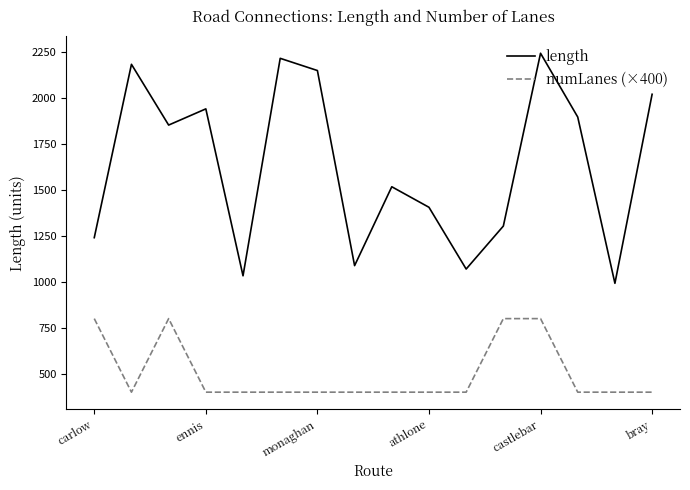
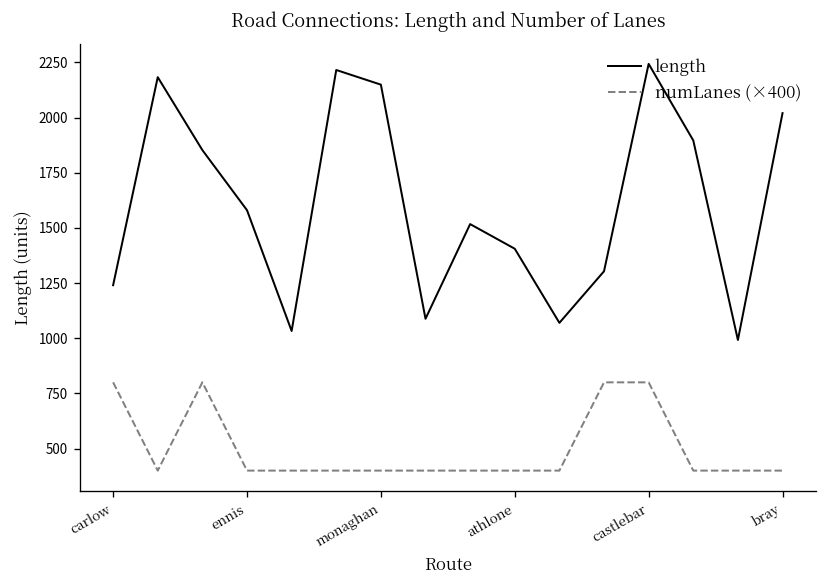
length, ennis: 1940 -> 1580
